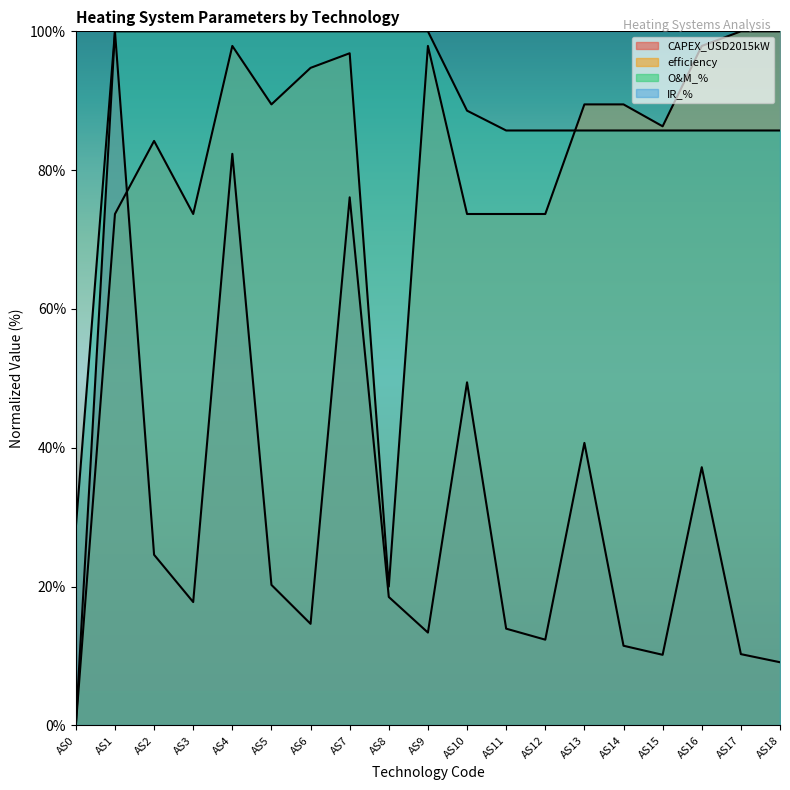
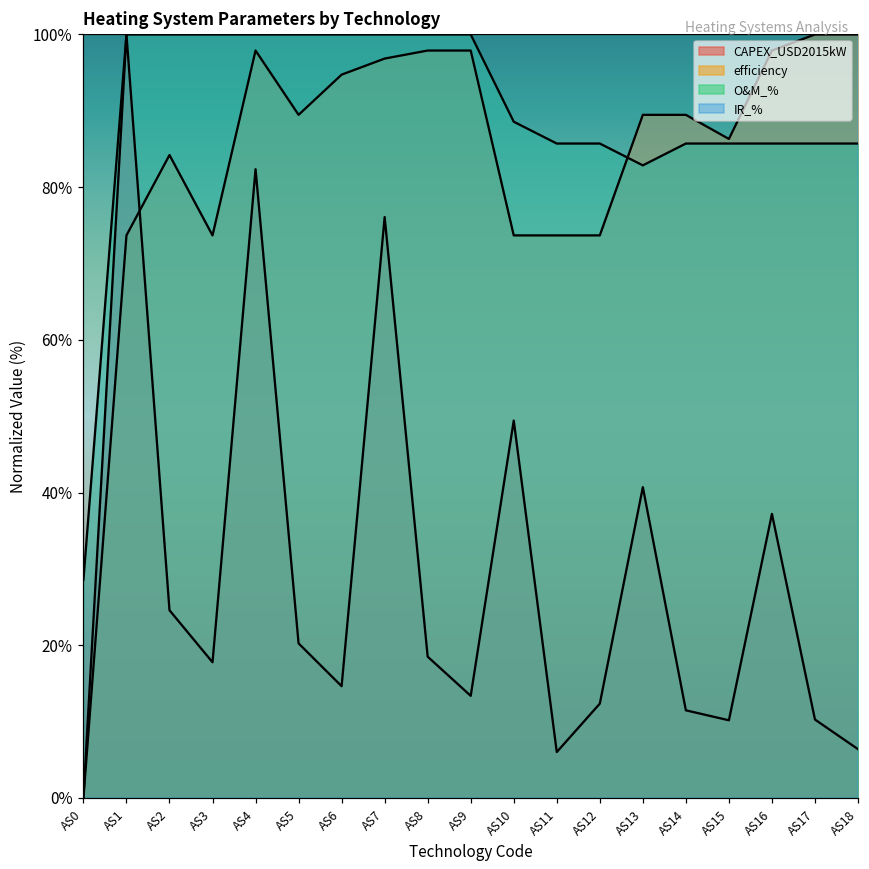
efficiency, AS8: 20% -> 98%
CAPEX_USD2015kW, AS11: 14% -> 6%
O&M_%, AS13: 86% -> 83%
CAPEX_USD2015kW, AS18: 9% -> 6%
